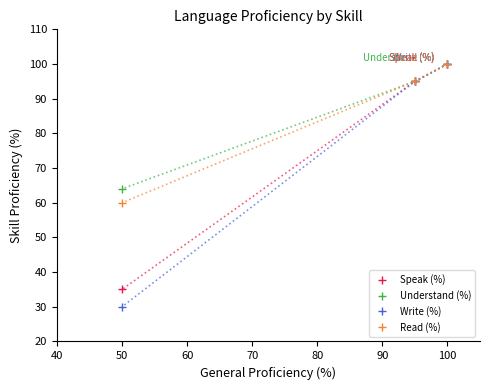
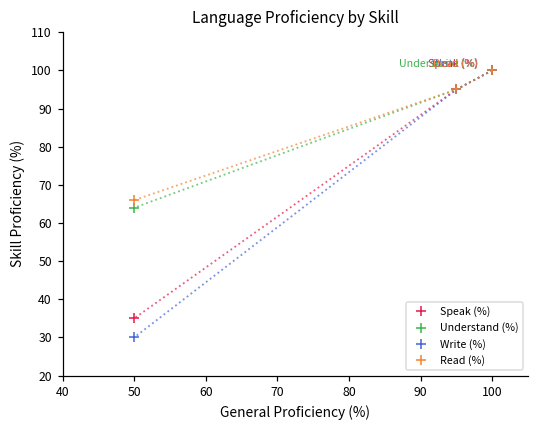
Read (%), 50: 60 -> 66
